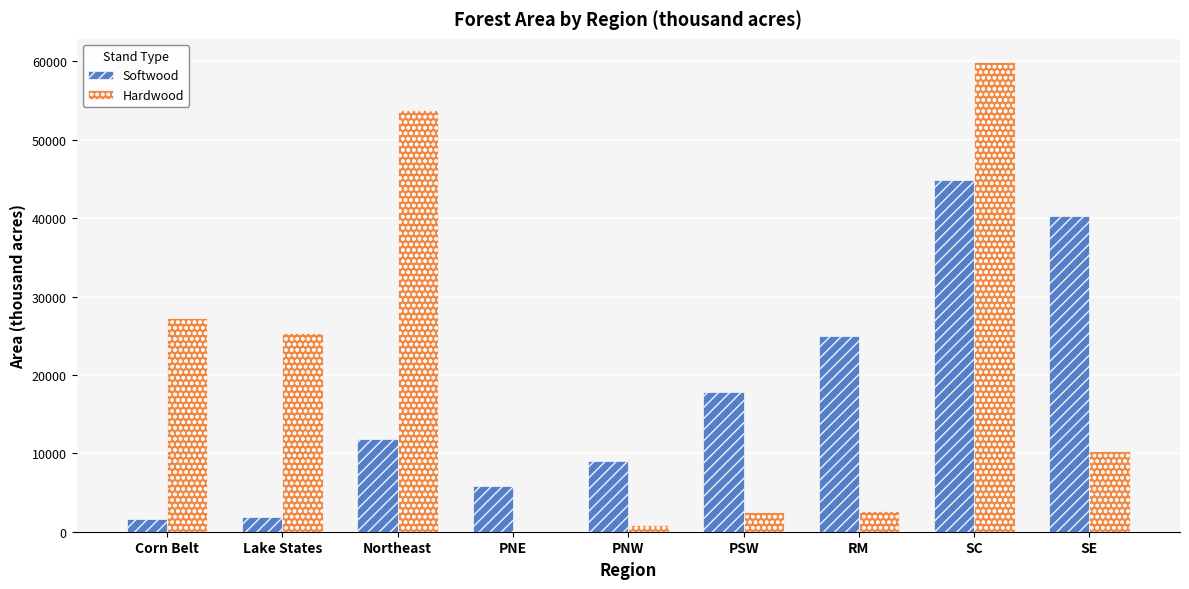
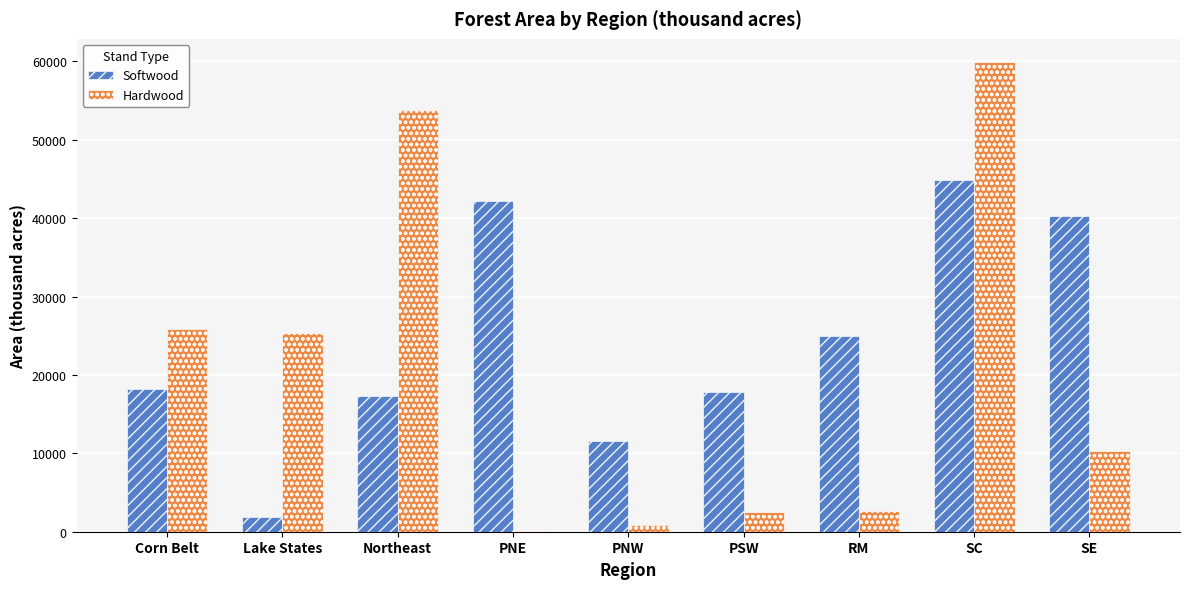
Softwood, Corn Belt: 2000 -> 18000
Hardwood, Corn Belt: 27000 -> 26000
Softwood, Northeast: 12000 -> 17000
Softwood, PNE: 6000 -> 42000
Softwood, PNW: 9000 -> 12000
